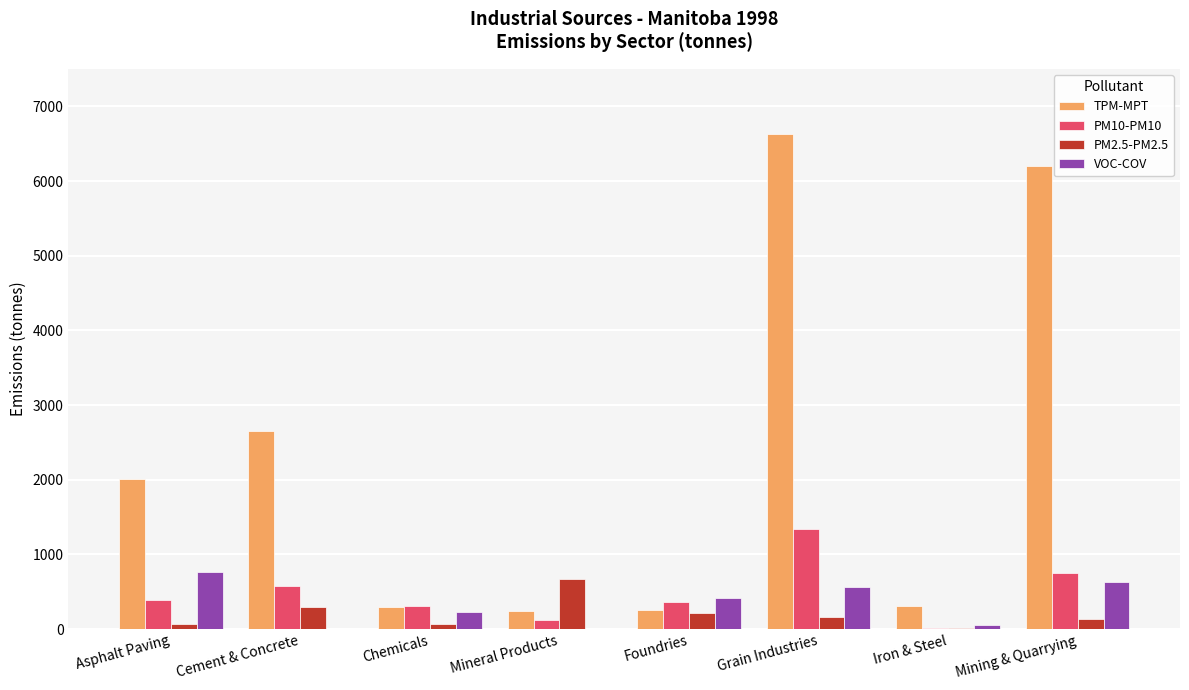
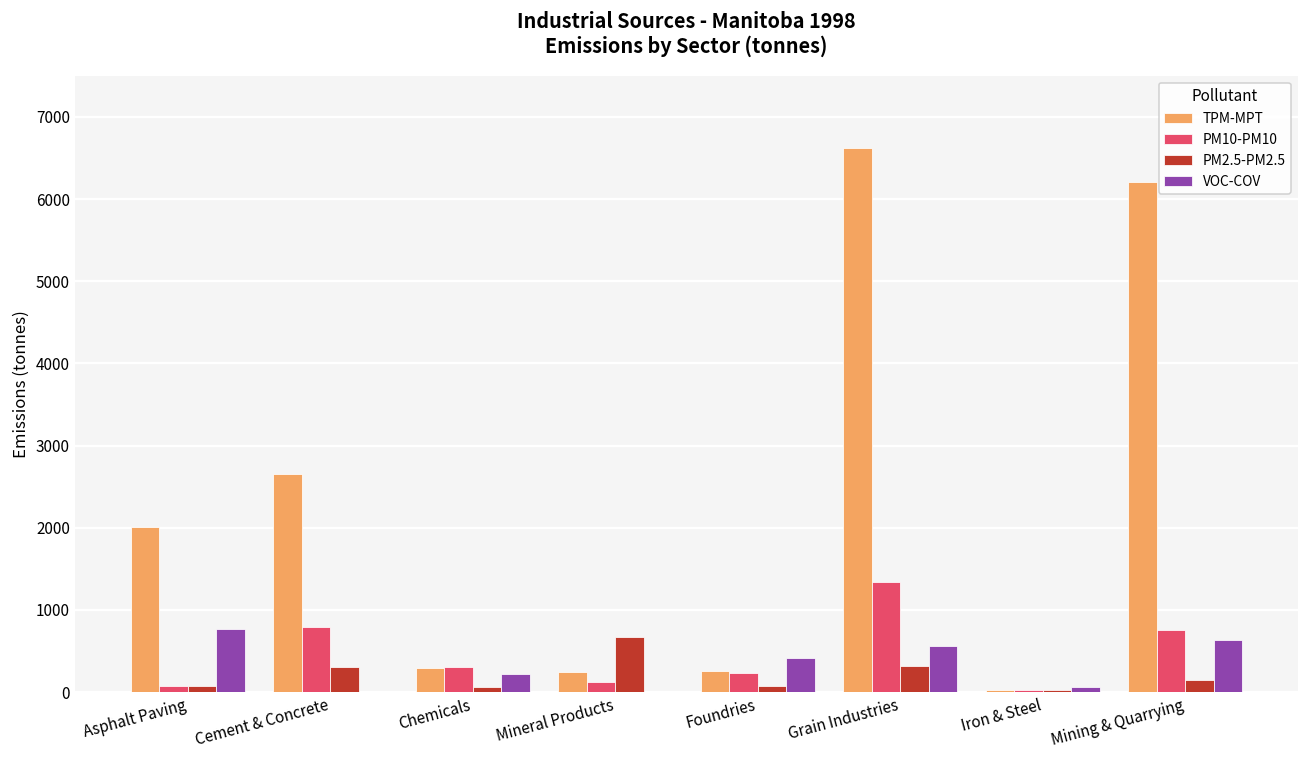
PM10-PM10, Asphalt Paving: 400 -> 100
PM10-PM10, Cement & Concrete: 600 -> 800
PM10-PM10, Foundries: 400 -> 200
PM2.5-PM2.5, Foundries: 200 -> 100
PM2.5-PM2.5, Grain Industries: 200 -> 300
TPM-MPT, Iron & Steel: 300 -> 0
